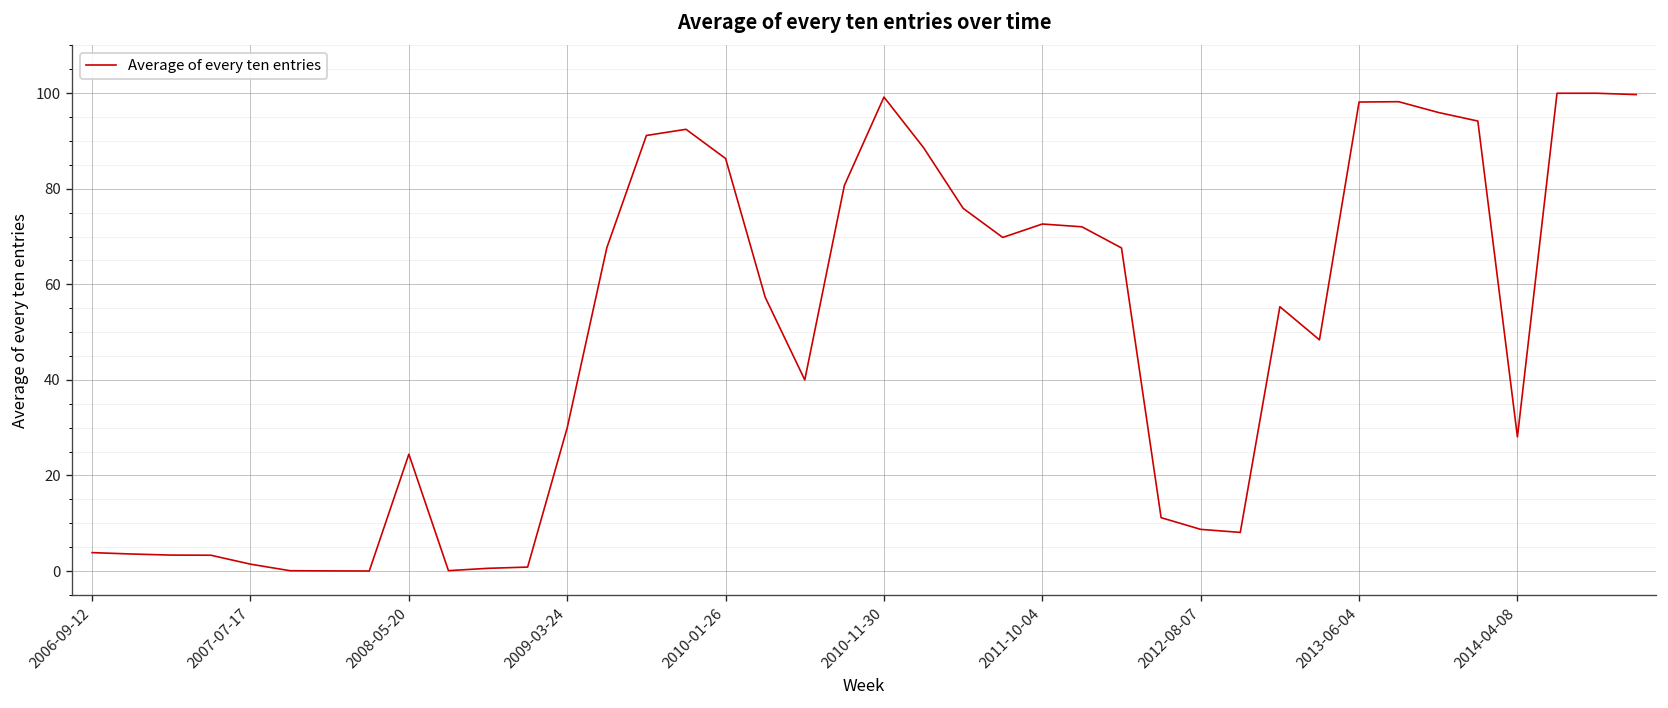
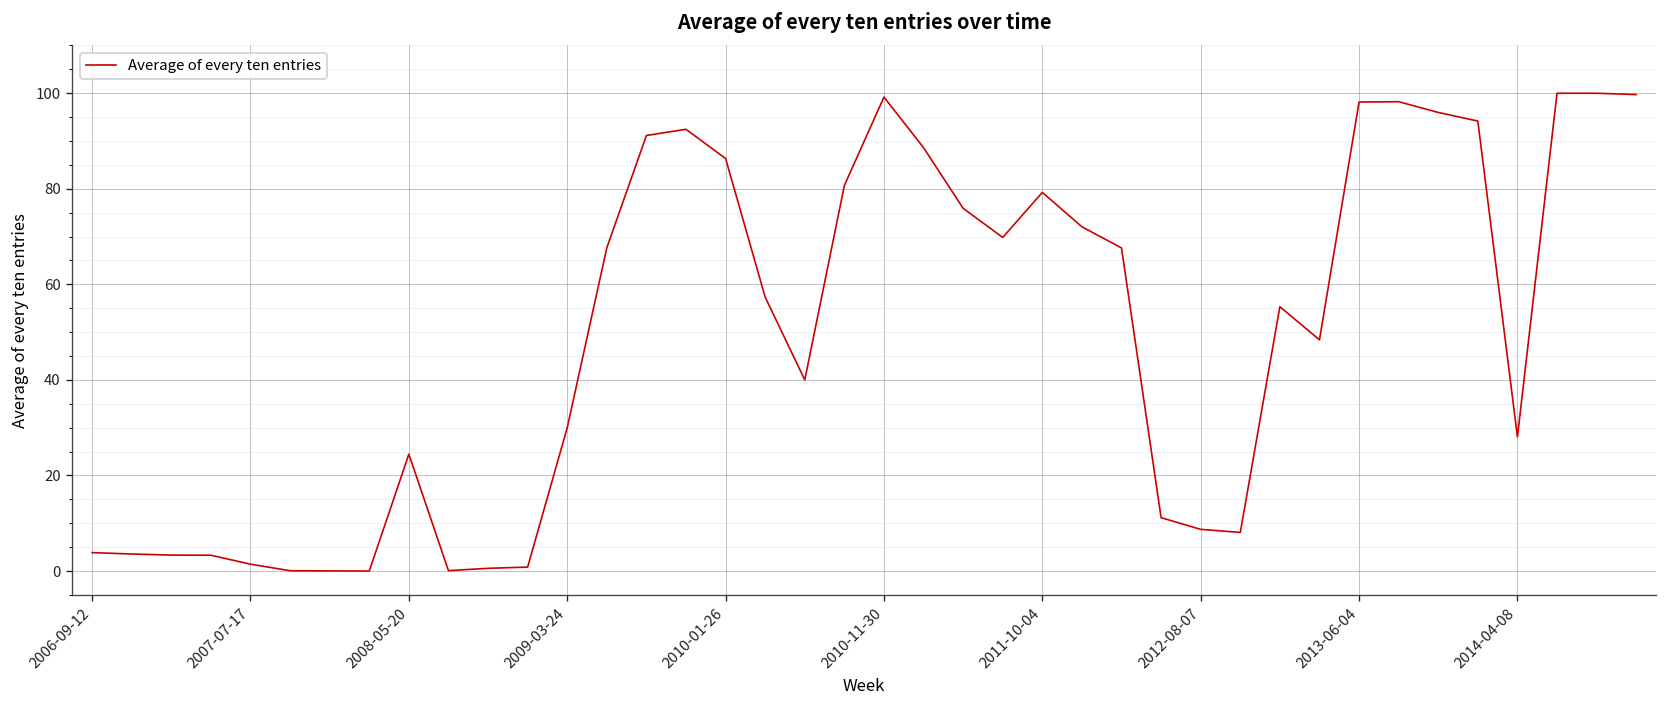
2011-10-04: 73 -> 79
